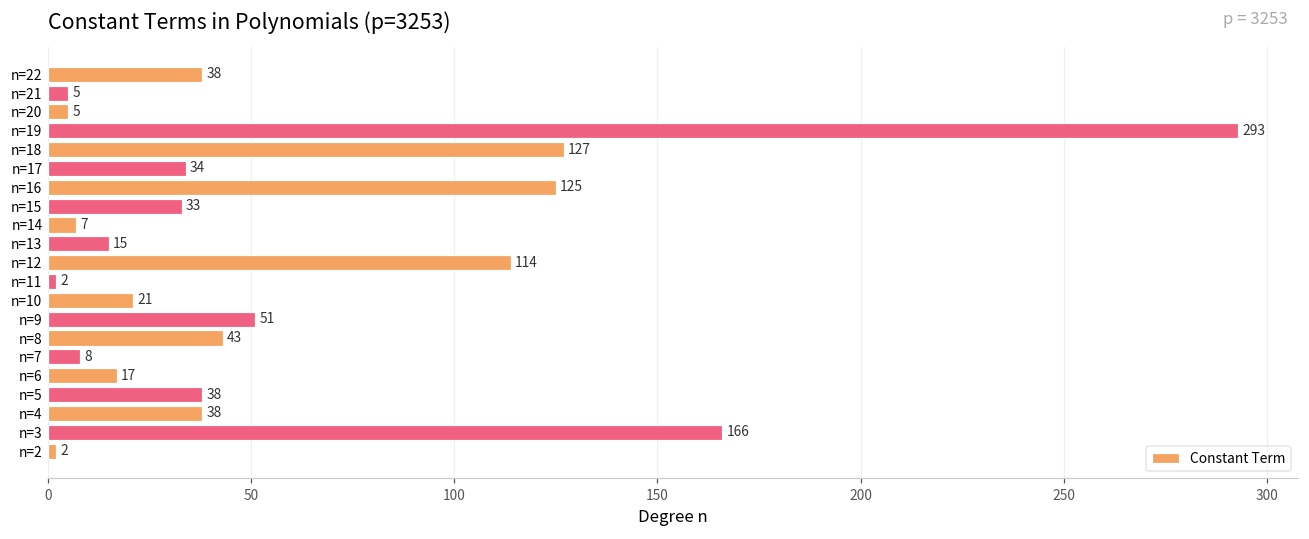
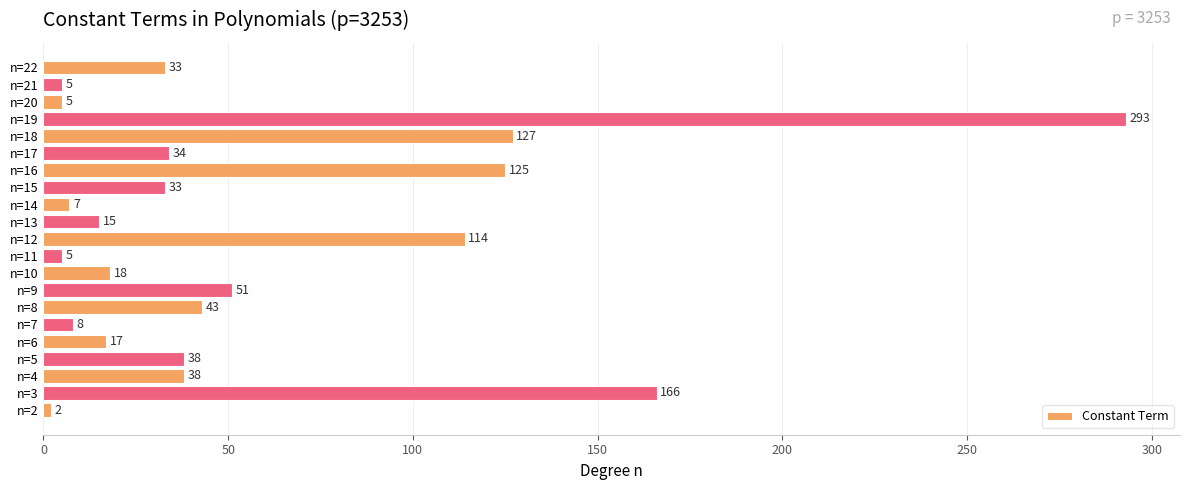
n=22: 38 -> 33
n=11: 2 -> 5
n=10: 21 -> 18
